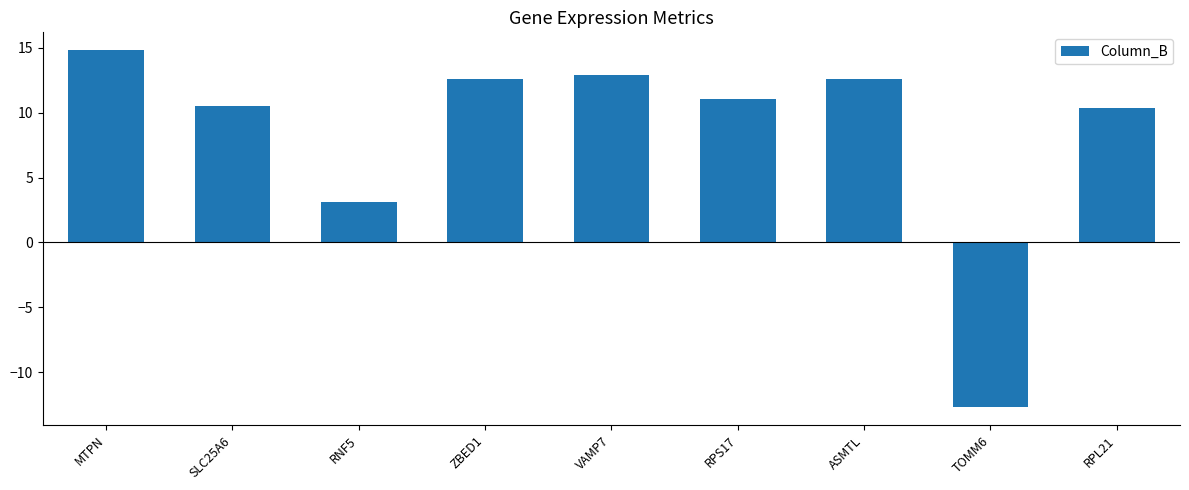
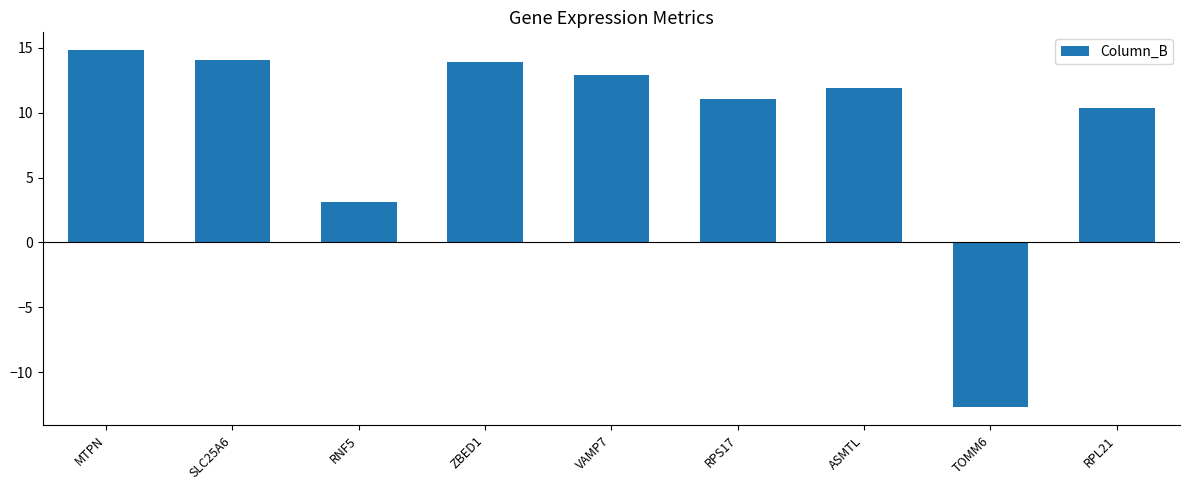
SLC25A6: 10.5 -> 14.1
ZBED1: 12.6 -> 13.9
ASMTL: 12.6 -> 11.9
